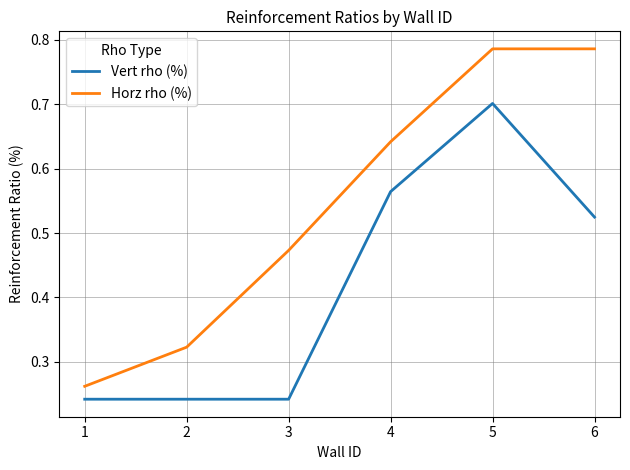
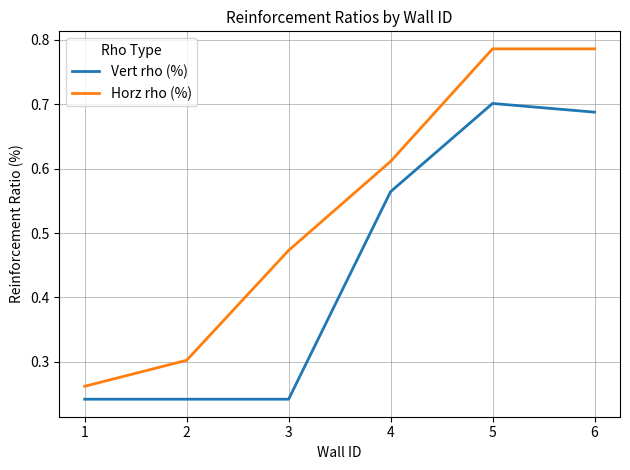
Horz rho (%), 2: 0.32 -> 0.30
Horz rho (%), 4: 0.64 -> 0.61
Vert rho (%), 6: 0.52 -> 0.69
